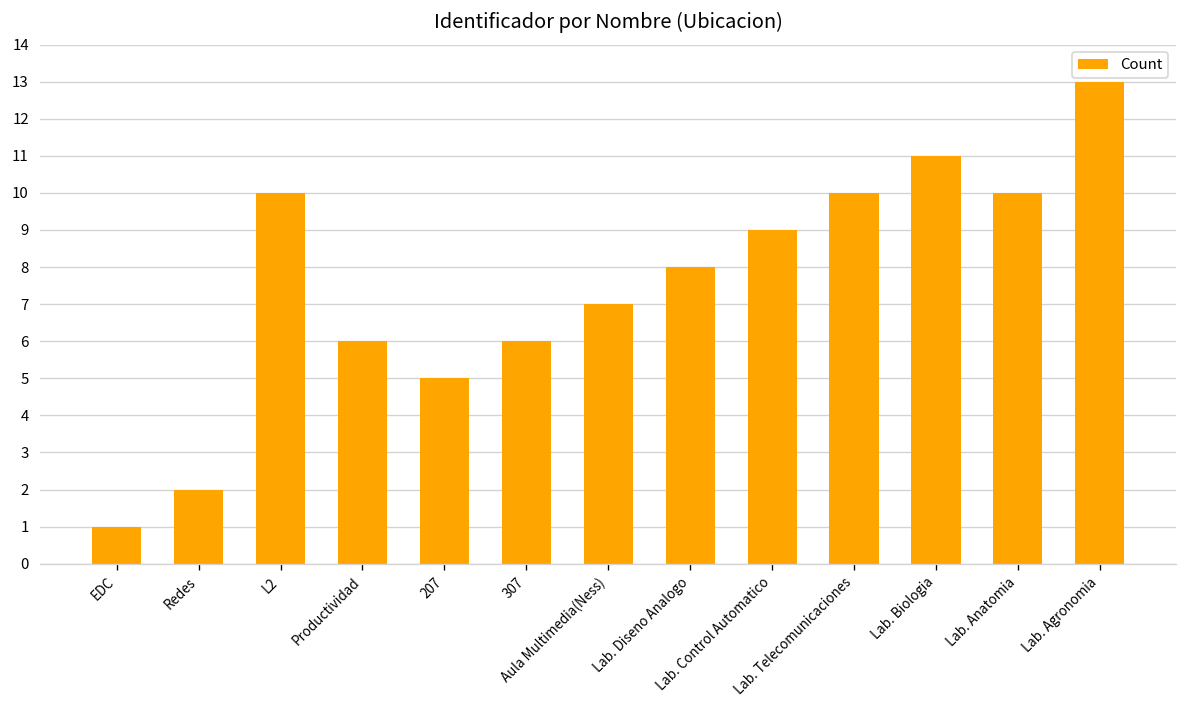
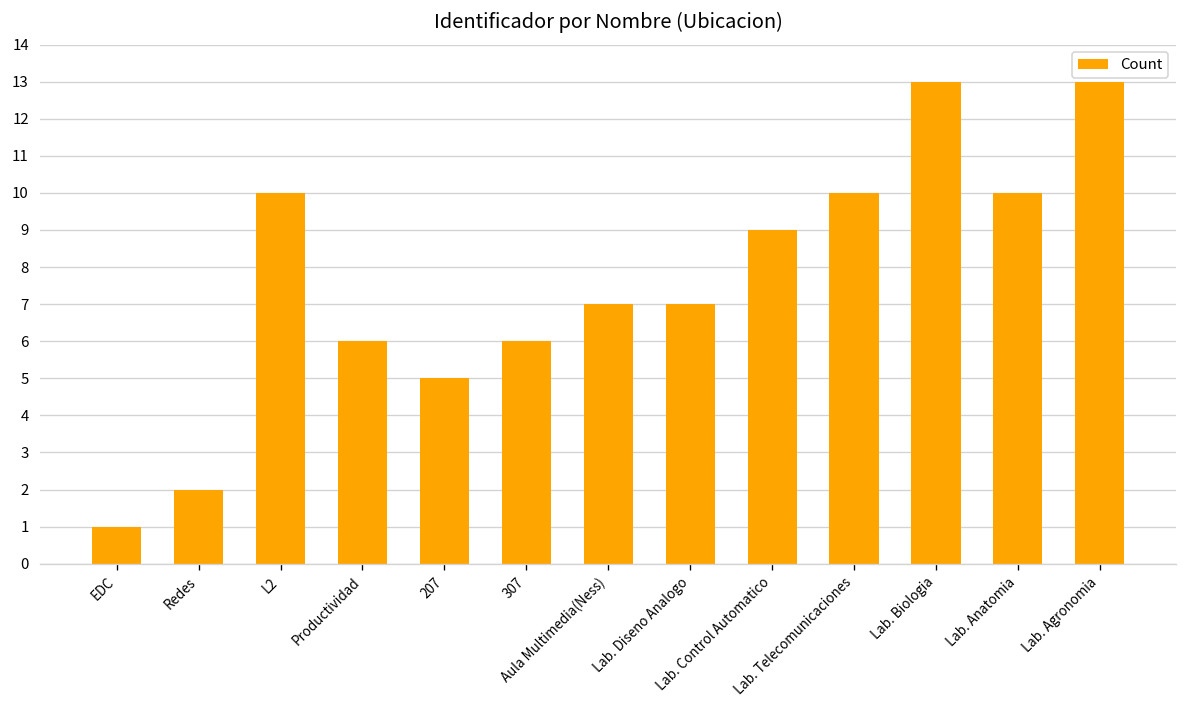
Lab. Diseno Analogo: 8 -> 7
Lab. Biologia: 11 -> 13
